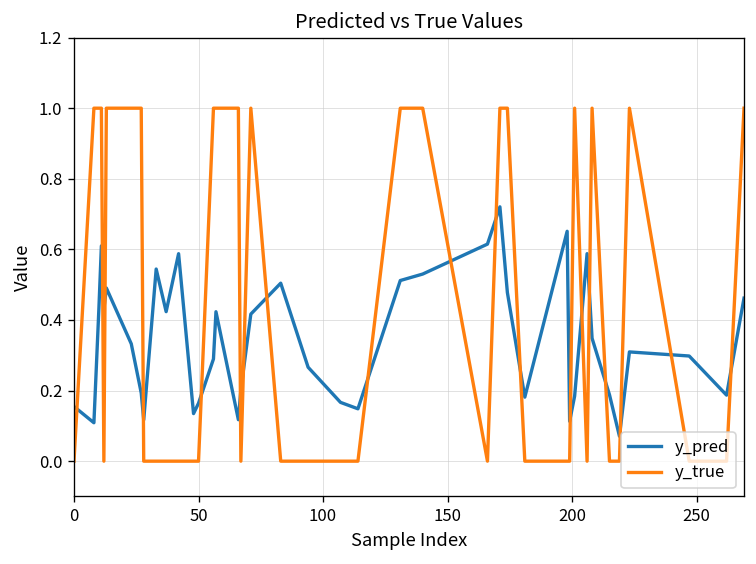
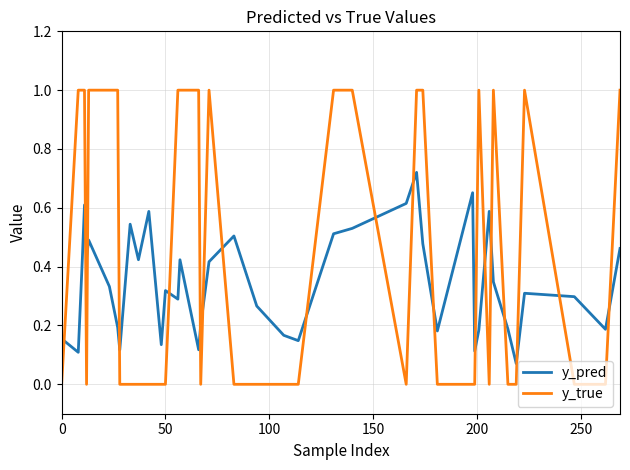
y_pred, 50: 0.16 -> 0.32
